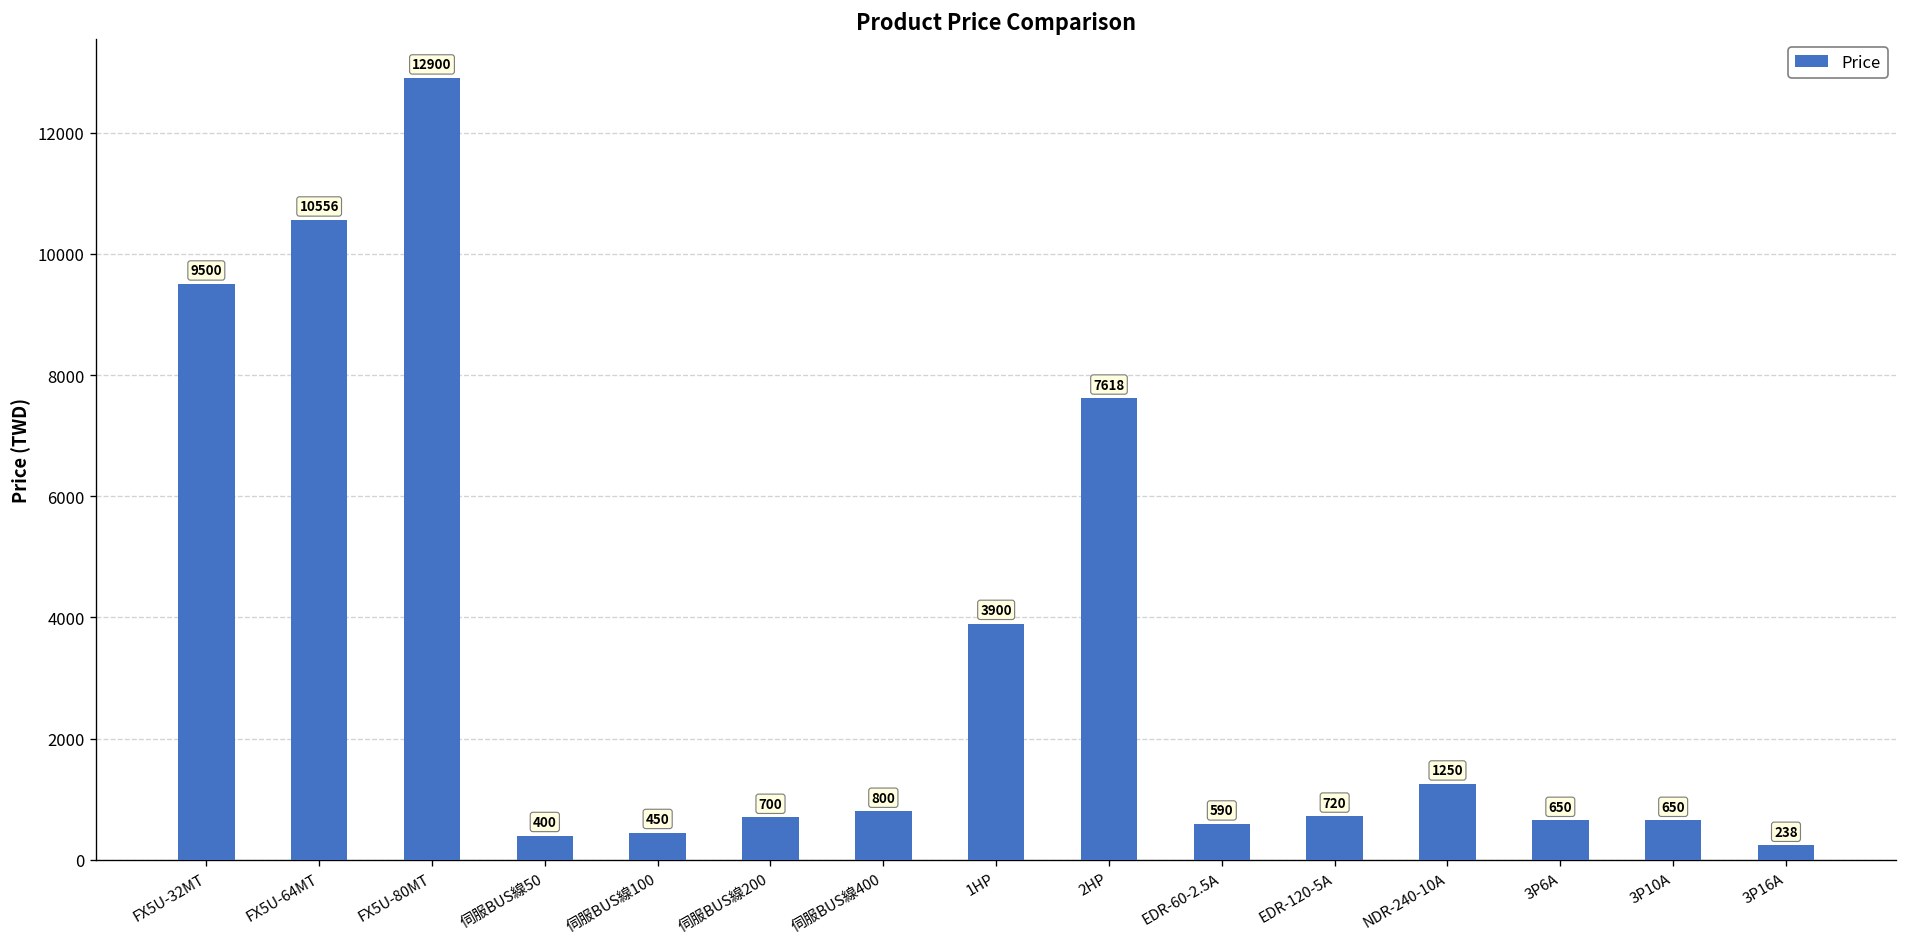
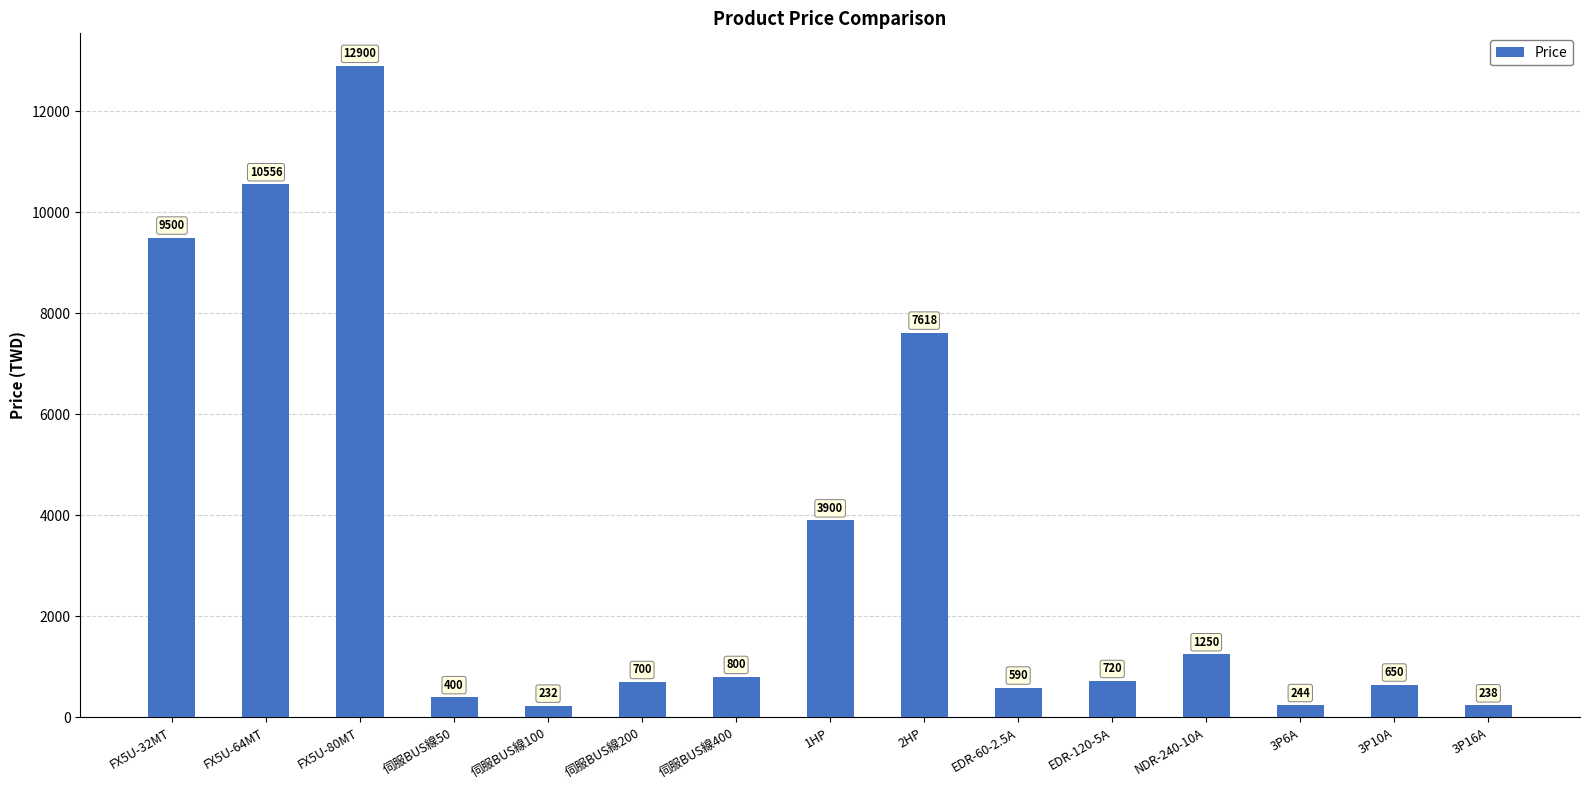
伺服BUS線100: 450 -> 232
3P6A: 650 -> 244
